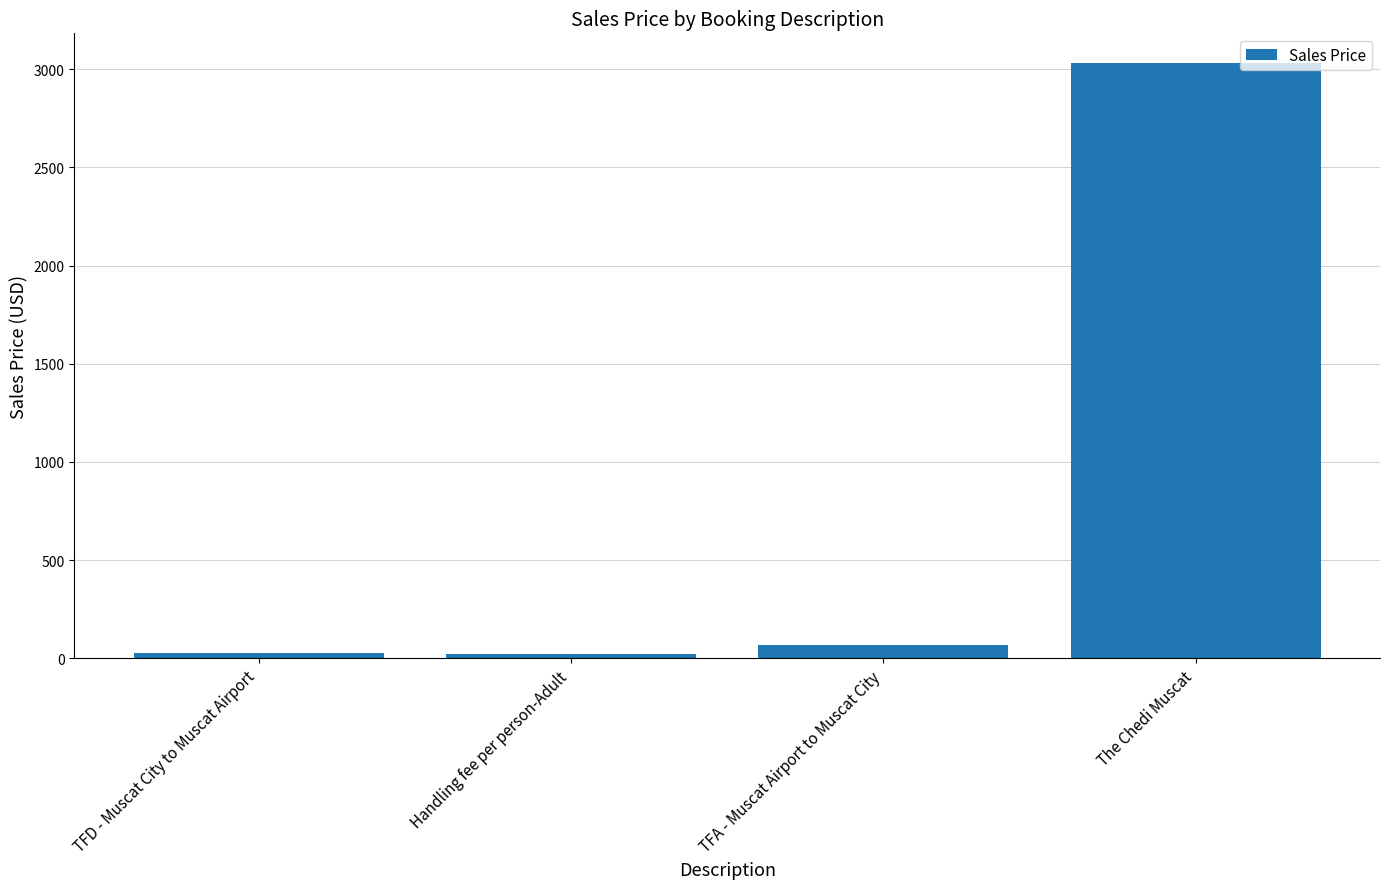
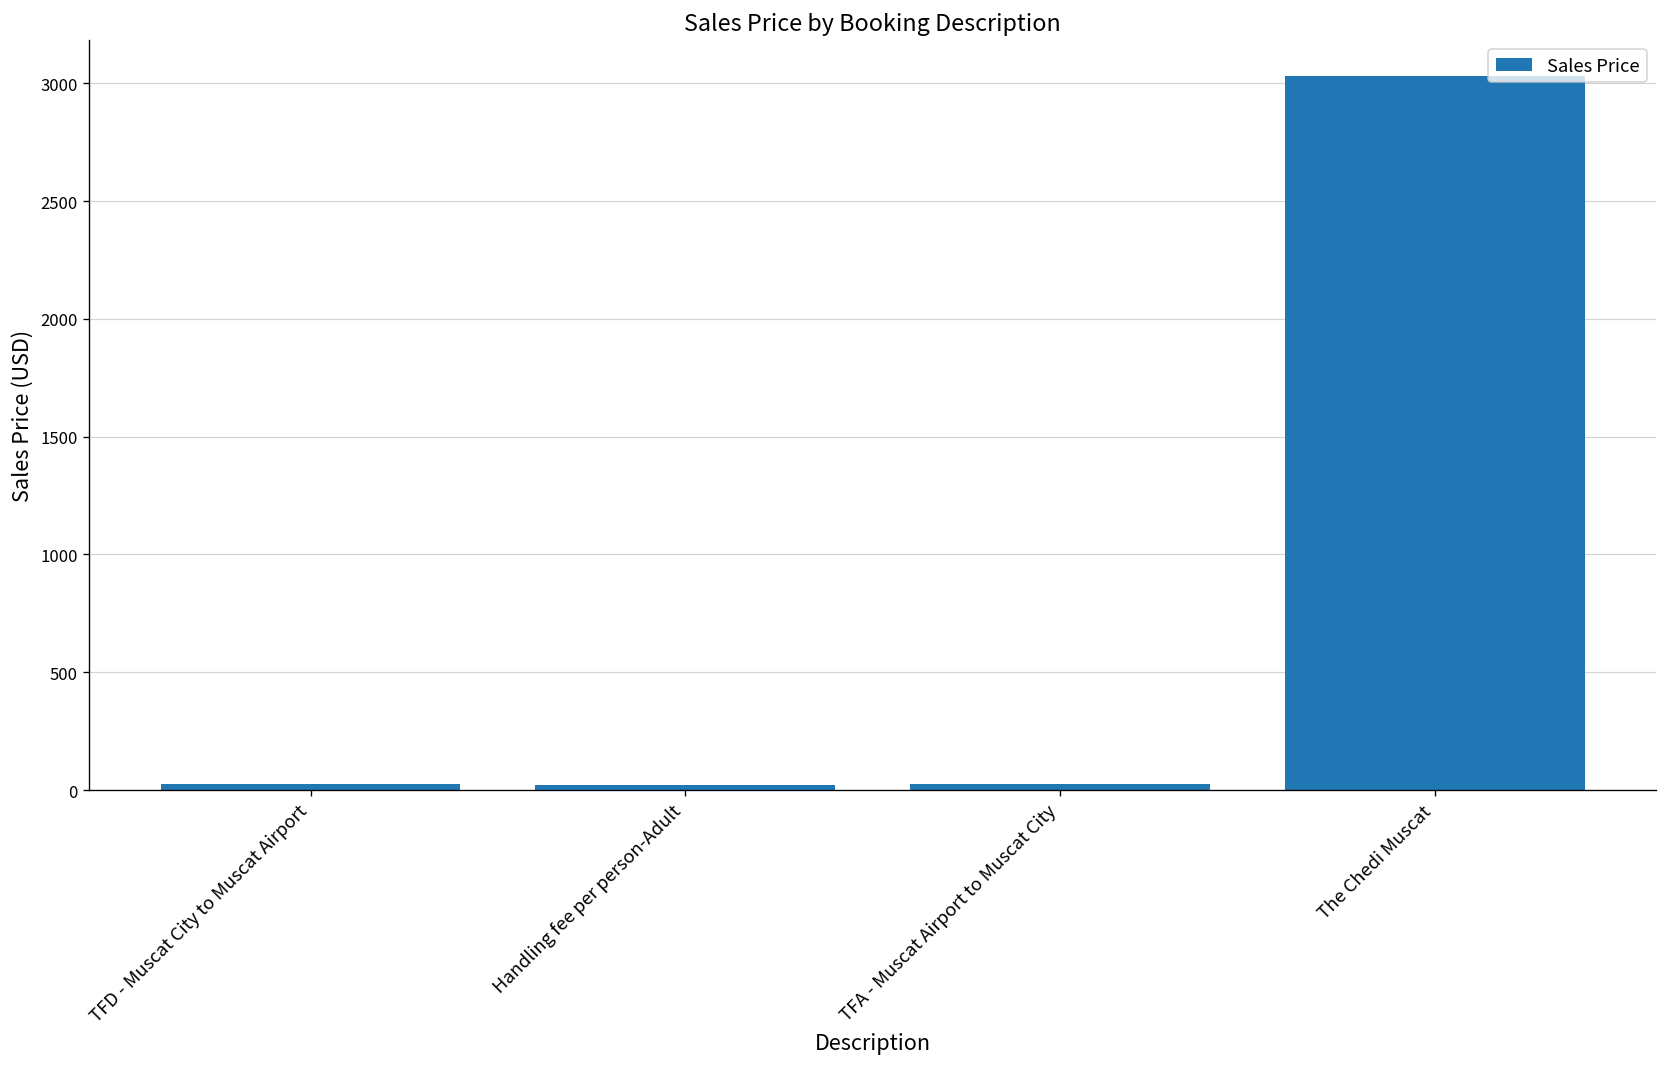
TFA - Muscat Airport to Muscat City: 70 -> 30
